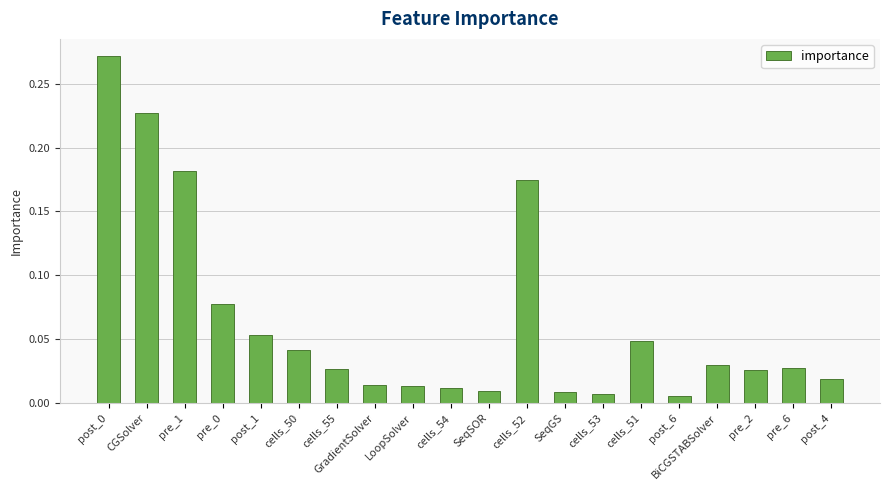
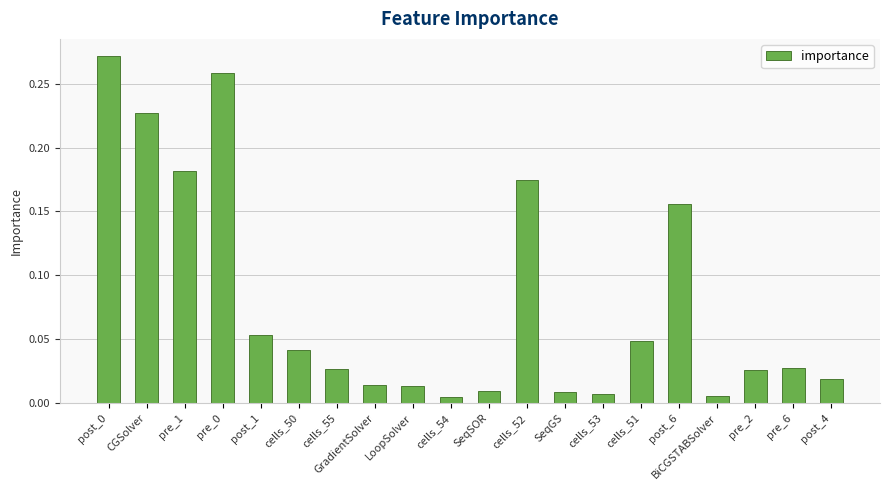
pre_0: 0.078 -> 0.259
cells_54: 0.011 -> 0.005
post_6: 0.005 -> 0.155
BiCGSTABSolver: 0.030 -> 0.005
